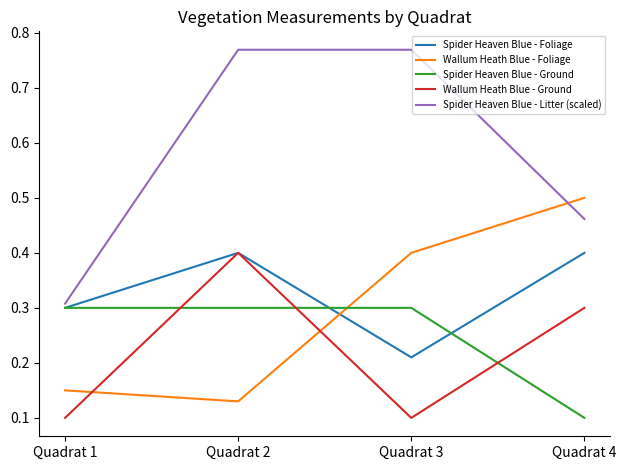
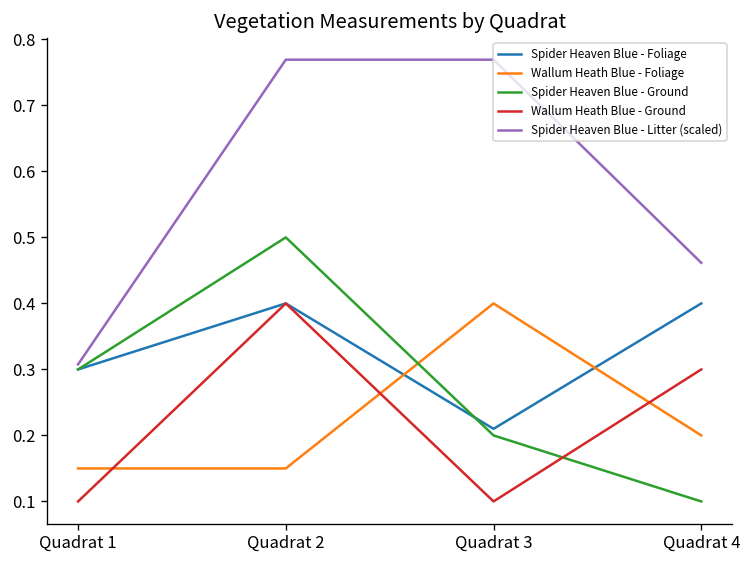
Wallum Heath Blue - Foliage, Quadrat 2: 0.13 -> 0.15
Spider Heaven Blue - Ground, Quadrat 2: 0.3 -> 0.5
Spider Heaven Blue - Ground, Quadrat 3: 0.3 -> 0.2
Wallum Heath Blue - Foliage, Quadrat 4: 0.5 -> 0.2
